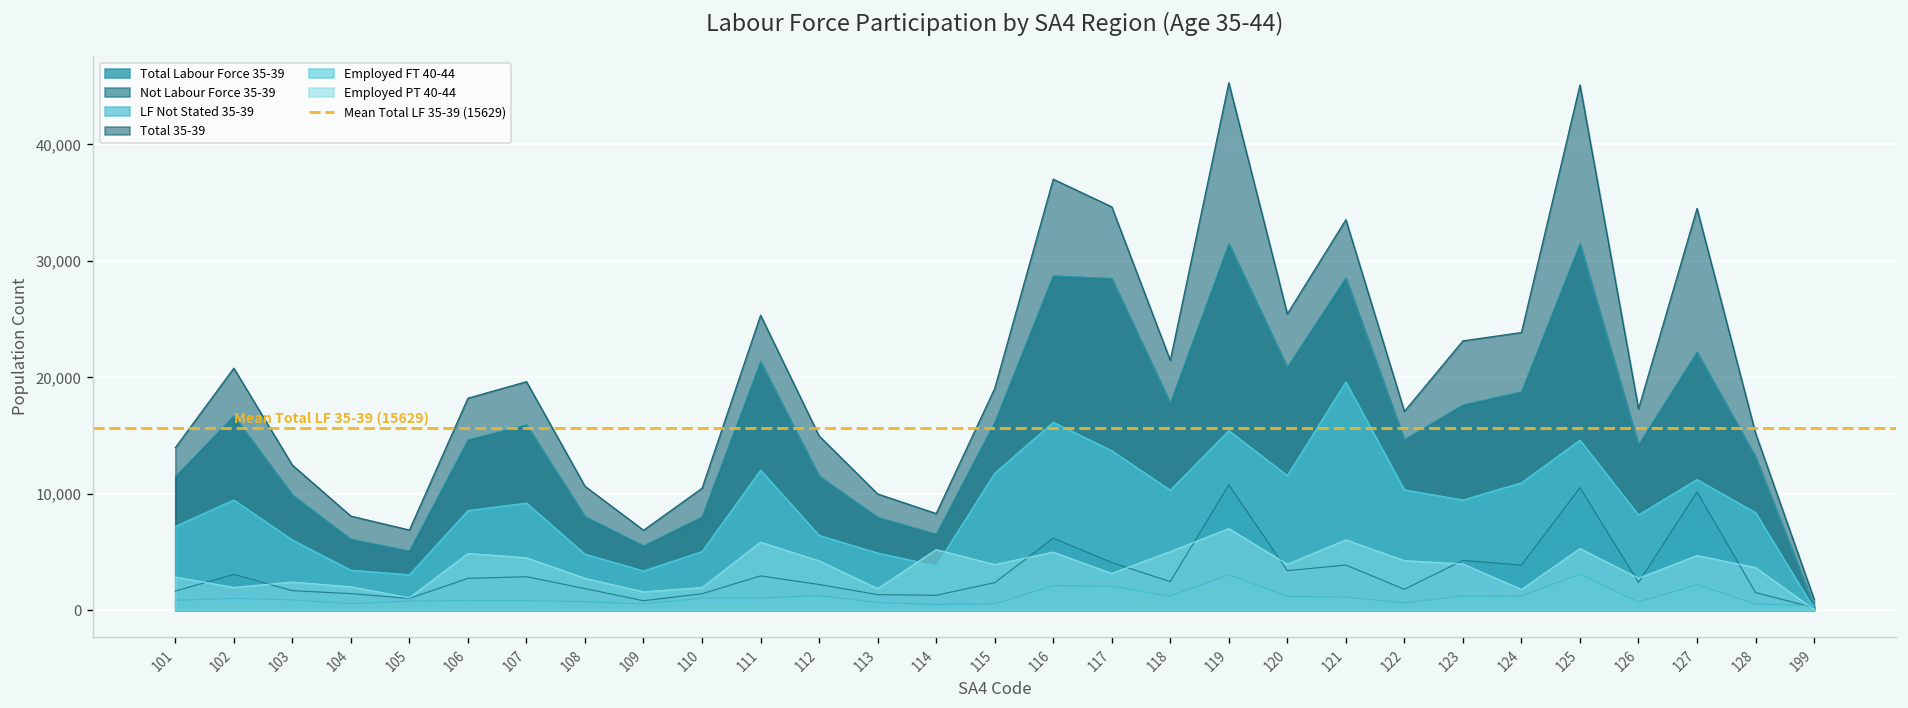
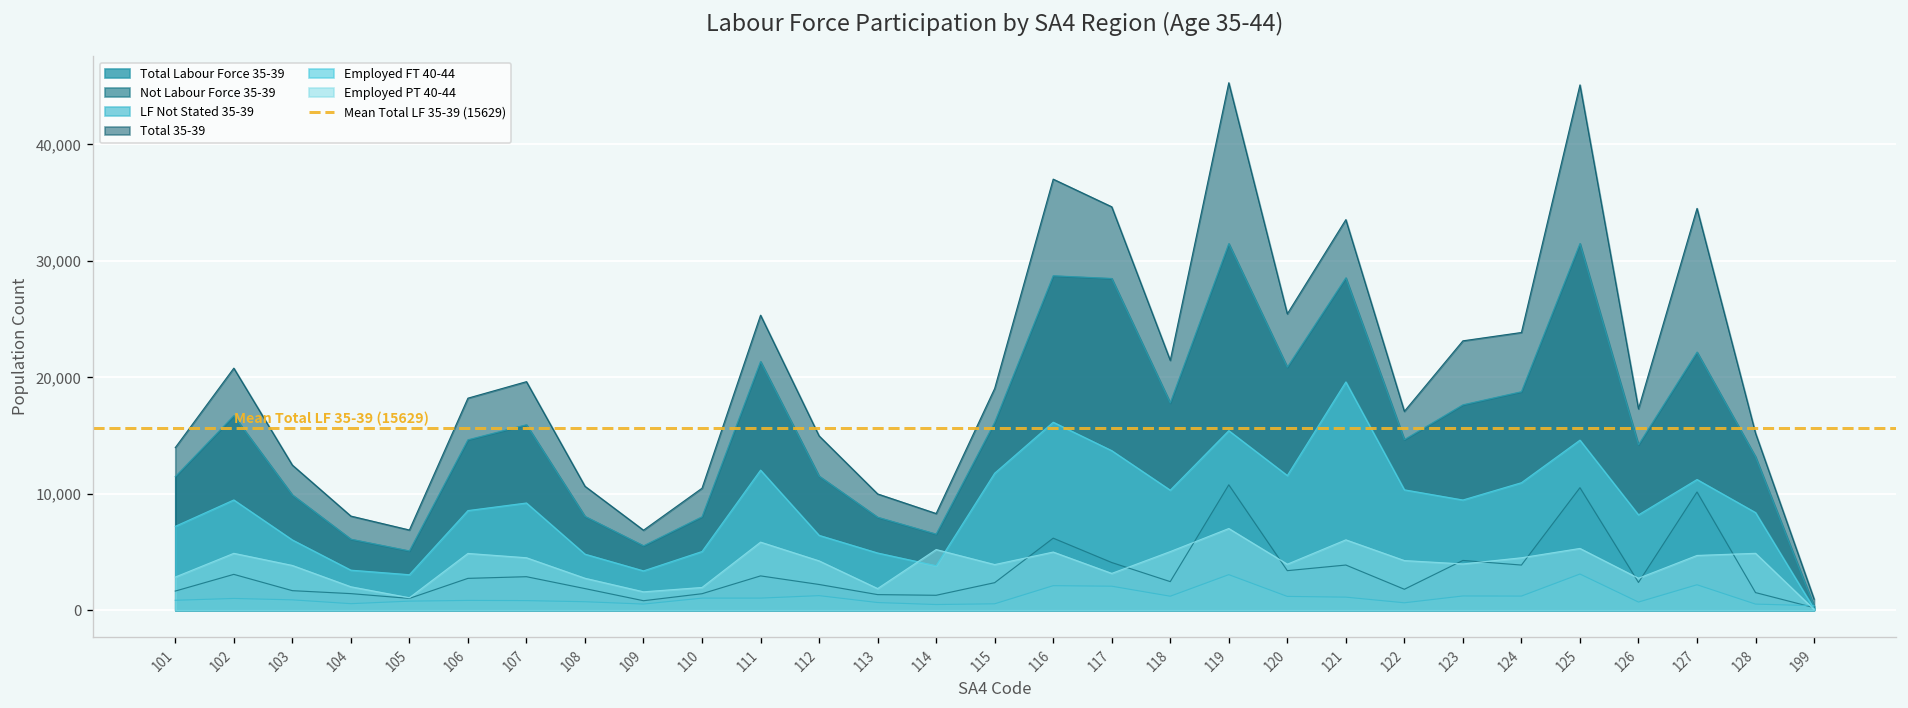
Employed PT 40-44, 102: 2,000 -> 5,000
Employed PT 40-44, 103: 2,000 -> 4,000
Employed PT 40-44, 124: 2,000 -> 5,000
Employed PT 40-44, 128: 4,000 -> 5,000
